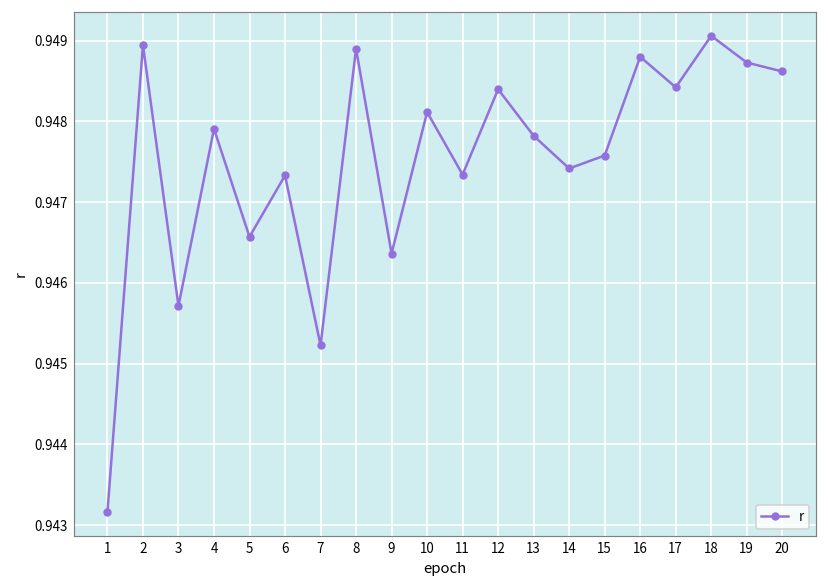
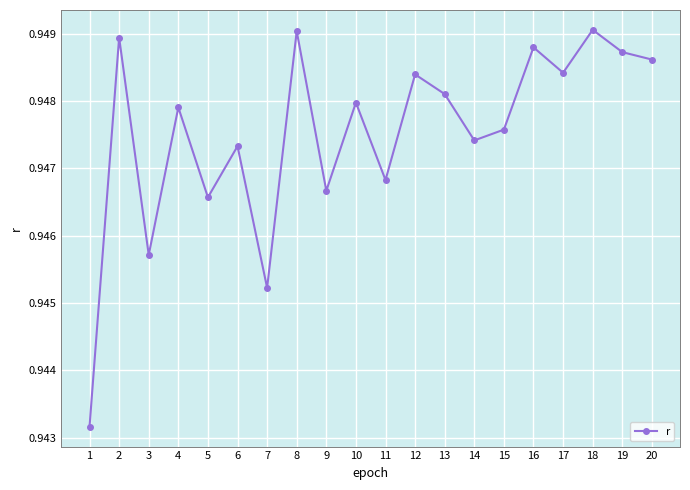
8: 0.9489 -> 0.9490
9: 0.9464 -> 0.9467
10: 0.9481 -> 0.9480
11: 0.9473 -> 0.9468
13: 0.9478 -> 0.9481
